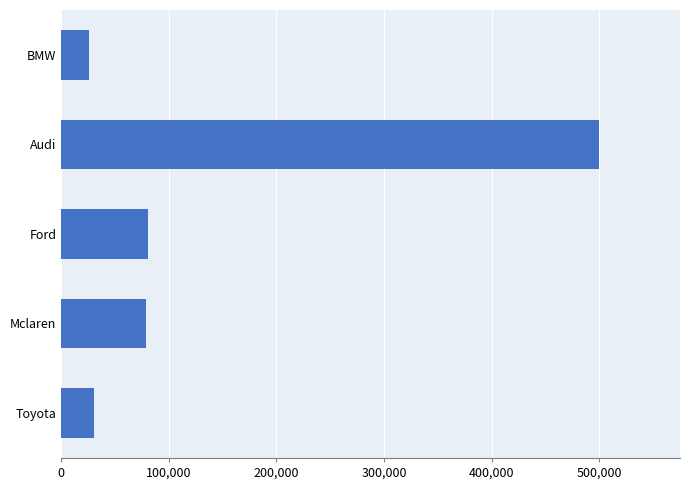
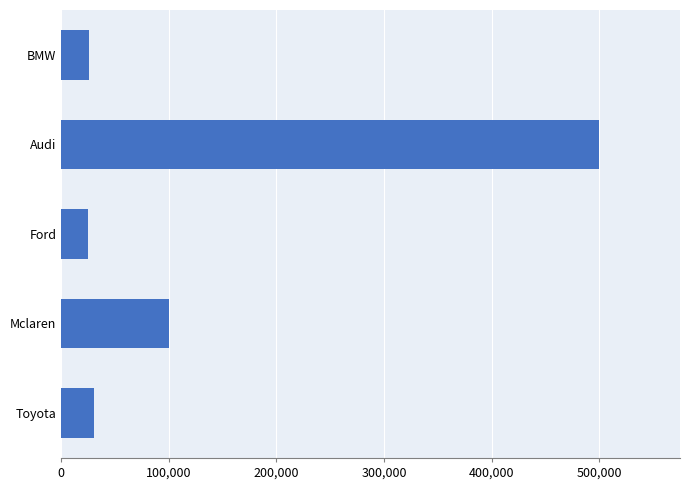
Ford: 81,000 -> 25,000
Mclaren: 79,000 -> 100,000
